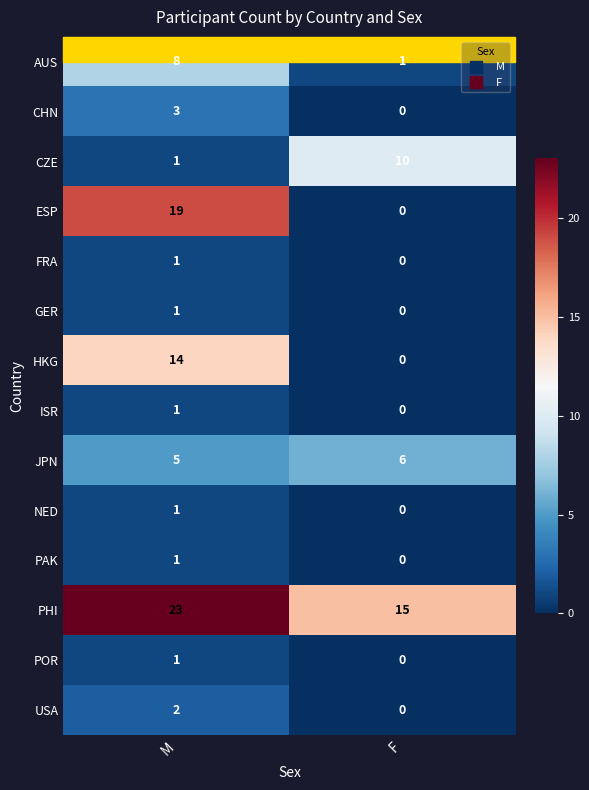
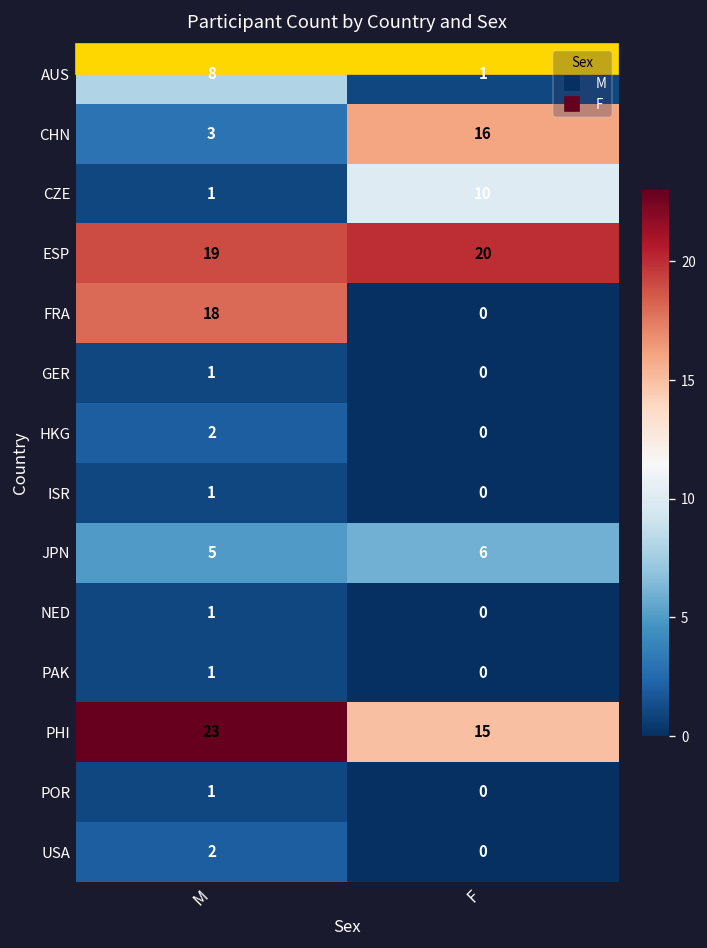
CHN, F: 0 -> 16
ESP, F: 0 -> 20
FRA, M: 1 -> 18
HKG, M: 14 -> 2
